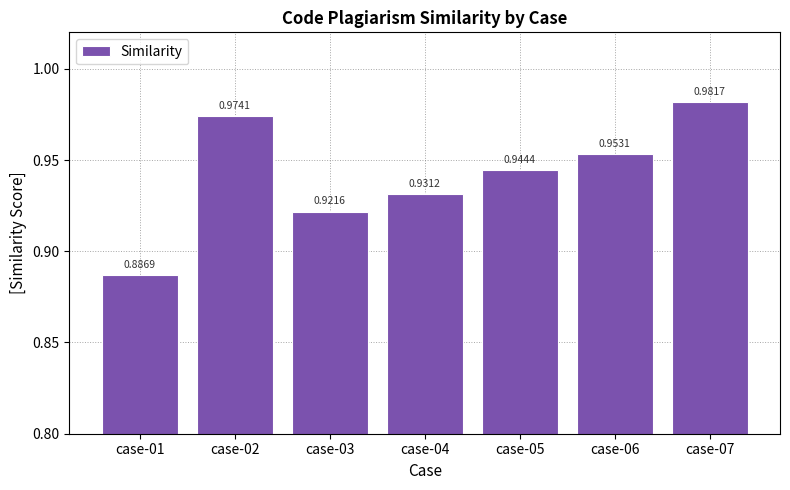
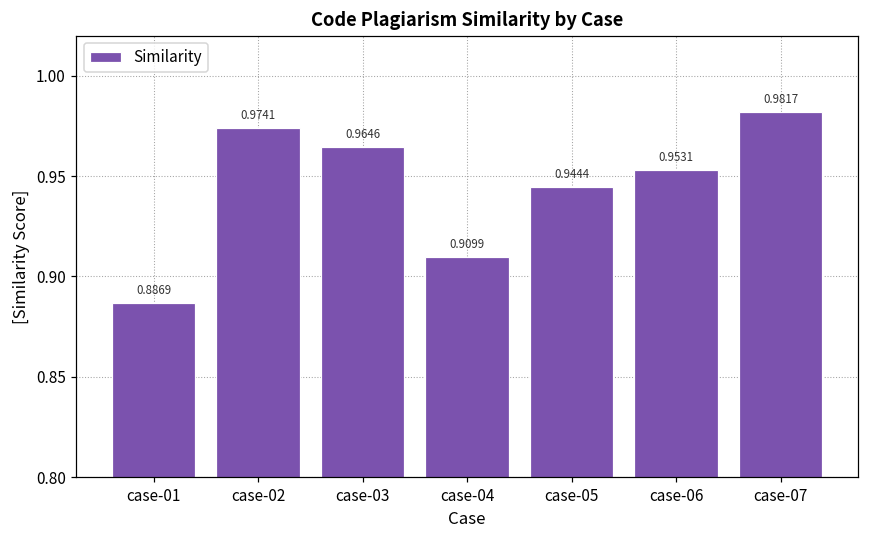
case-03: 0.9216 -> 0.9646
case-04: 0.9312 -> 0.9099
